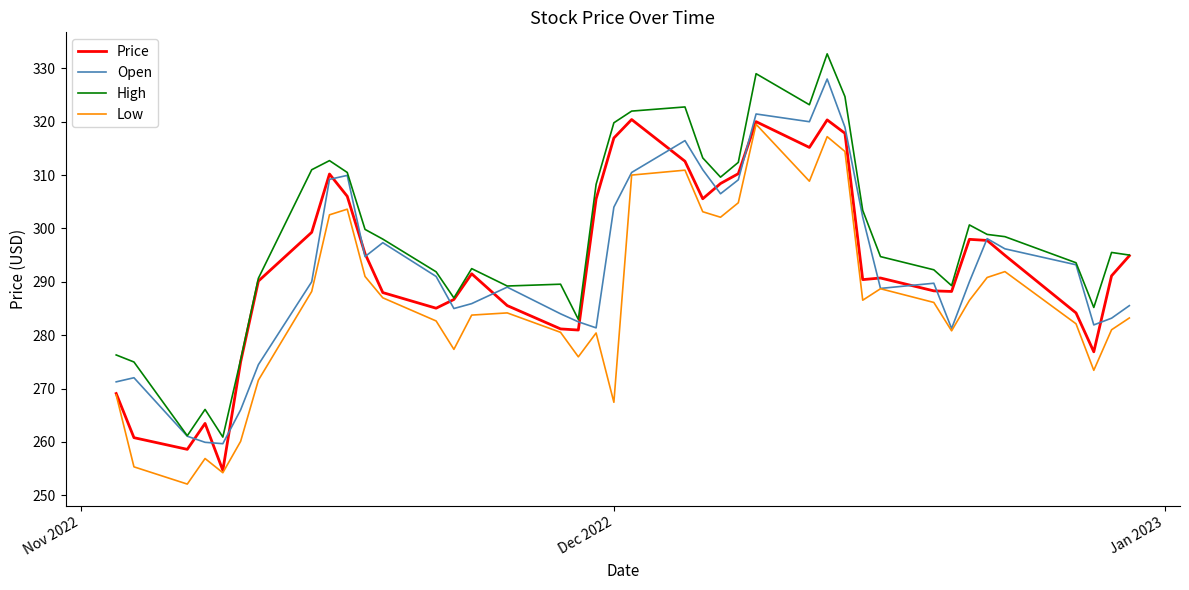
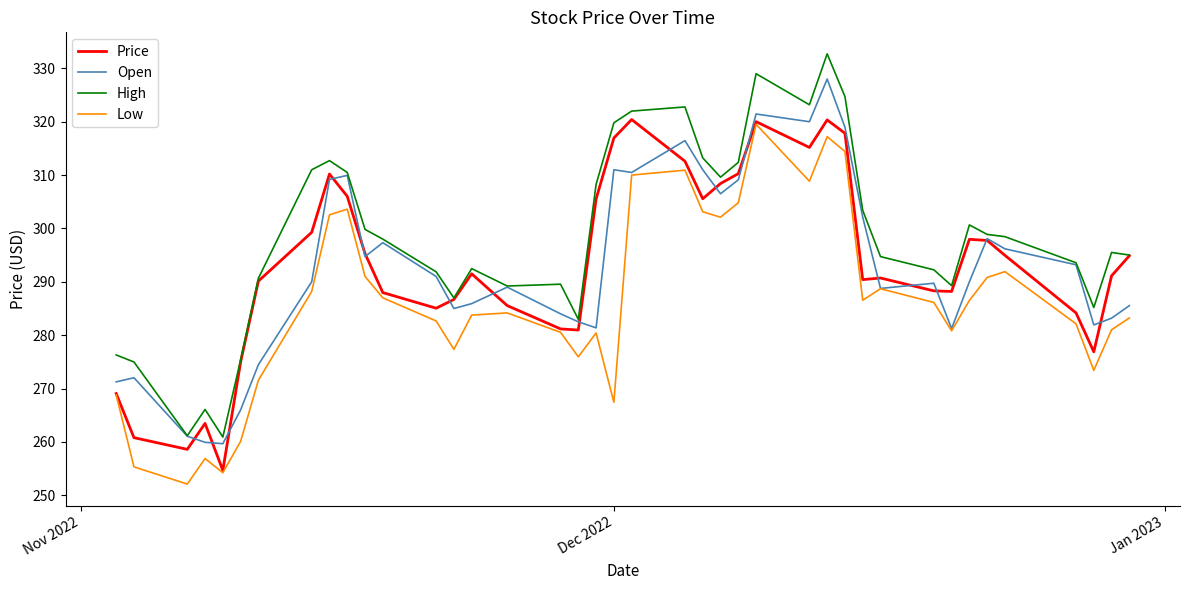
Open, Dec 2022: 304 -> 311
